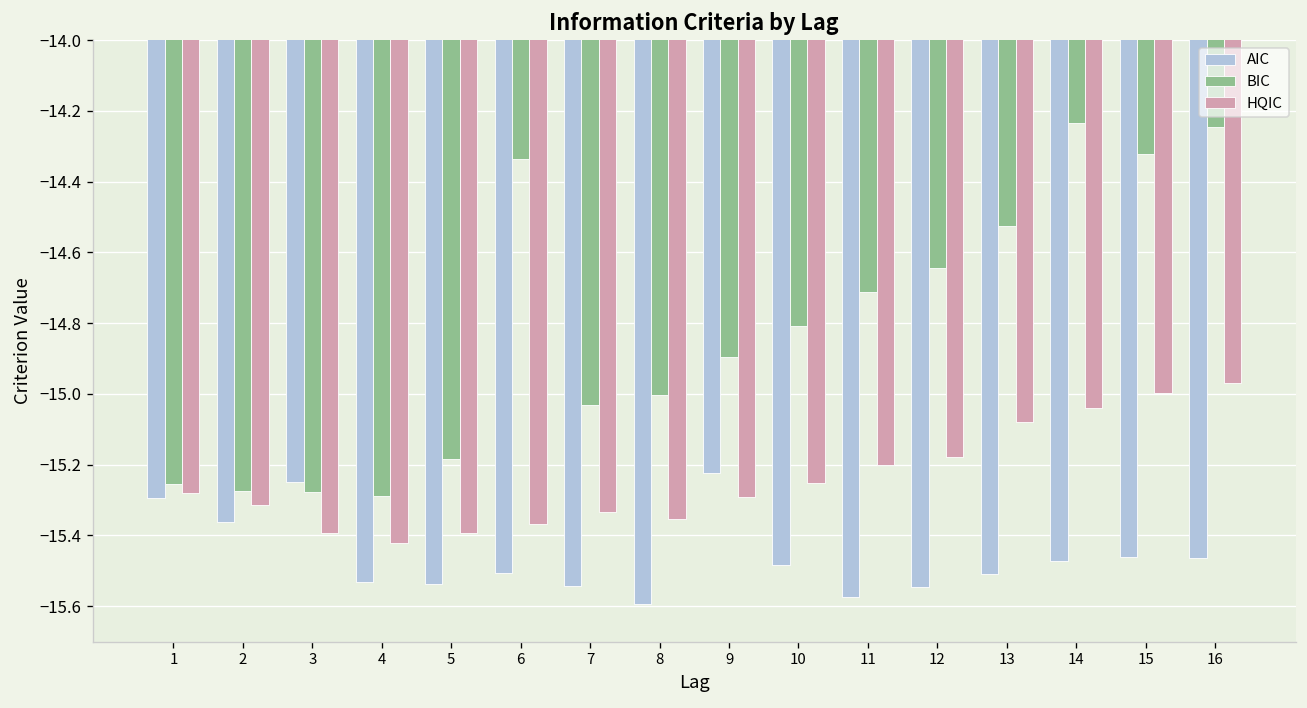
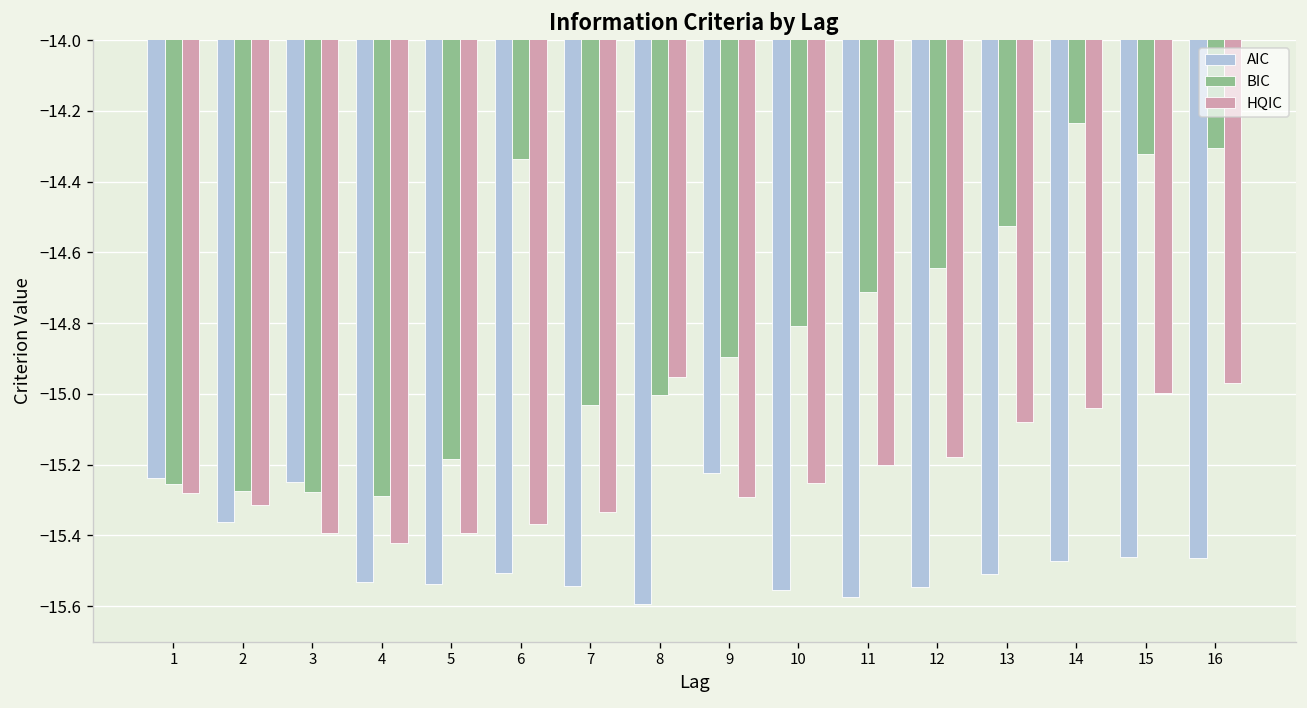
AIC, 1: -15.29 -> -15.24
HQIC, 8: -15.35 -> -14.95
AIC, 10: -15.48 -> -15.55
BIC, 16: -14.25 -> -14.30
